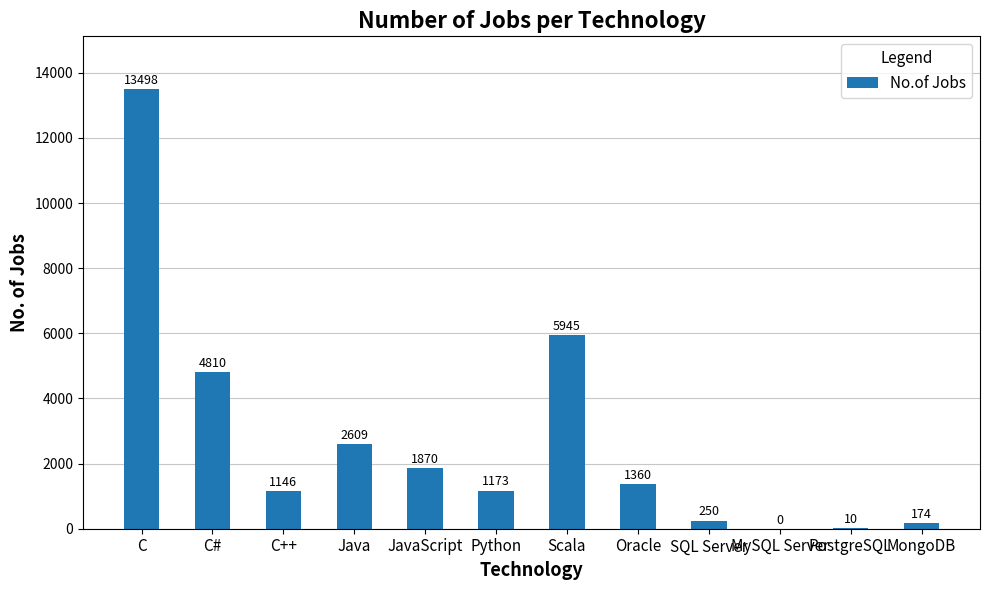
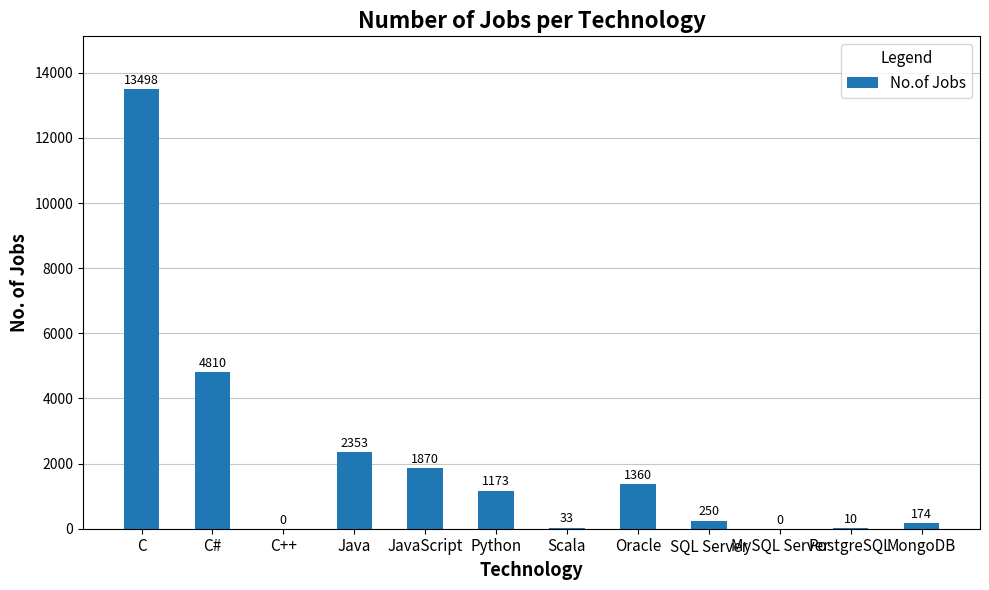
C++: 1146 -> 0
Java: 2609 -> 2353
Scala: 5945 -> 33
